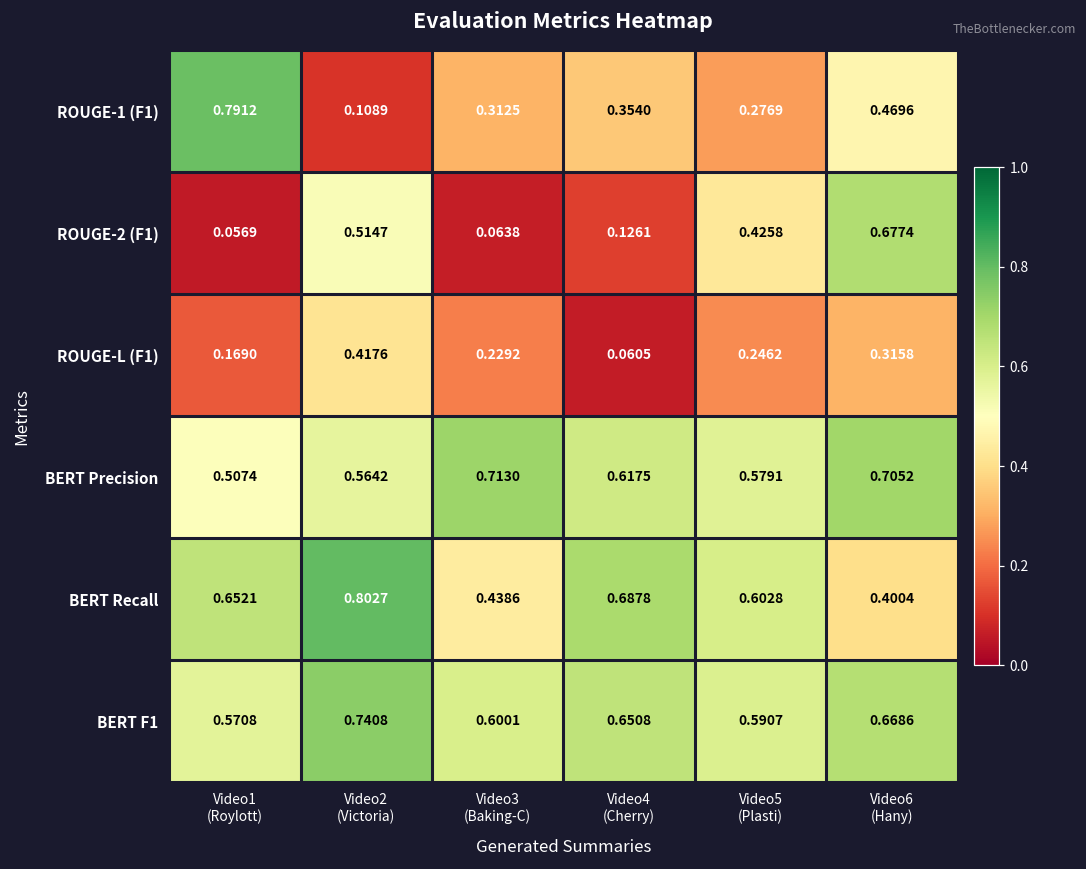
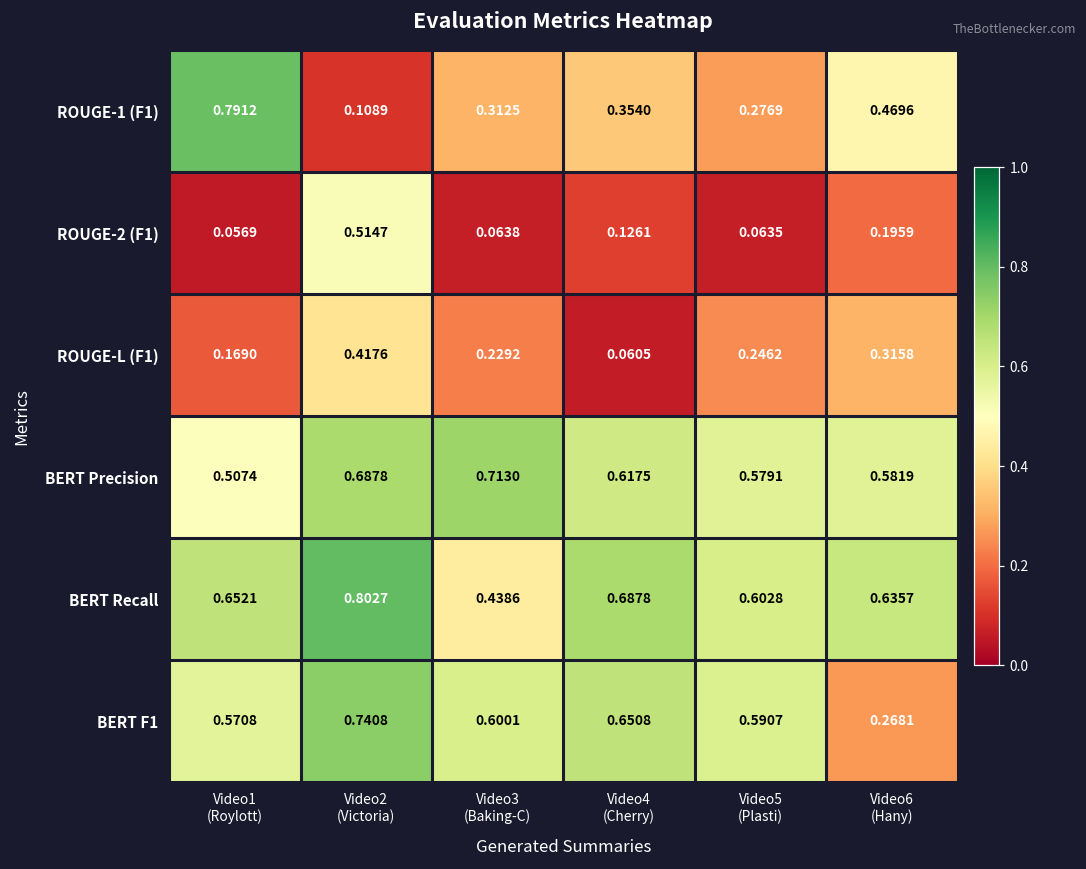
ROUGE-2 (F1), Video5 (Plasti): 0.4258 -> 0.0635
ROUGE-2 (F1), Video6 (Hany): 0.6774 -> 0.1959
BERT Precision, Video2 (Victoria): 0.5642 -> 0.6878
BERT Precision, Video6 (Hany): 0.7052 -> 0.5819
BERT Recall, Video6 (Hany): 0.4004 -> 0.6357
BERT F1, Video6 (Hany): 0.6686 -> 0.2681
